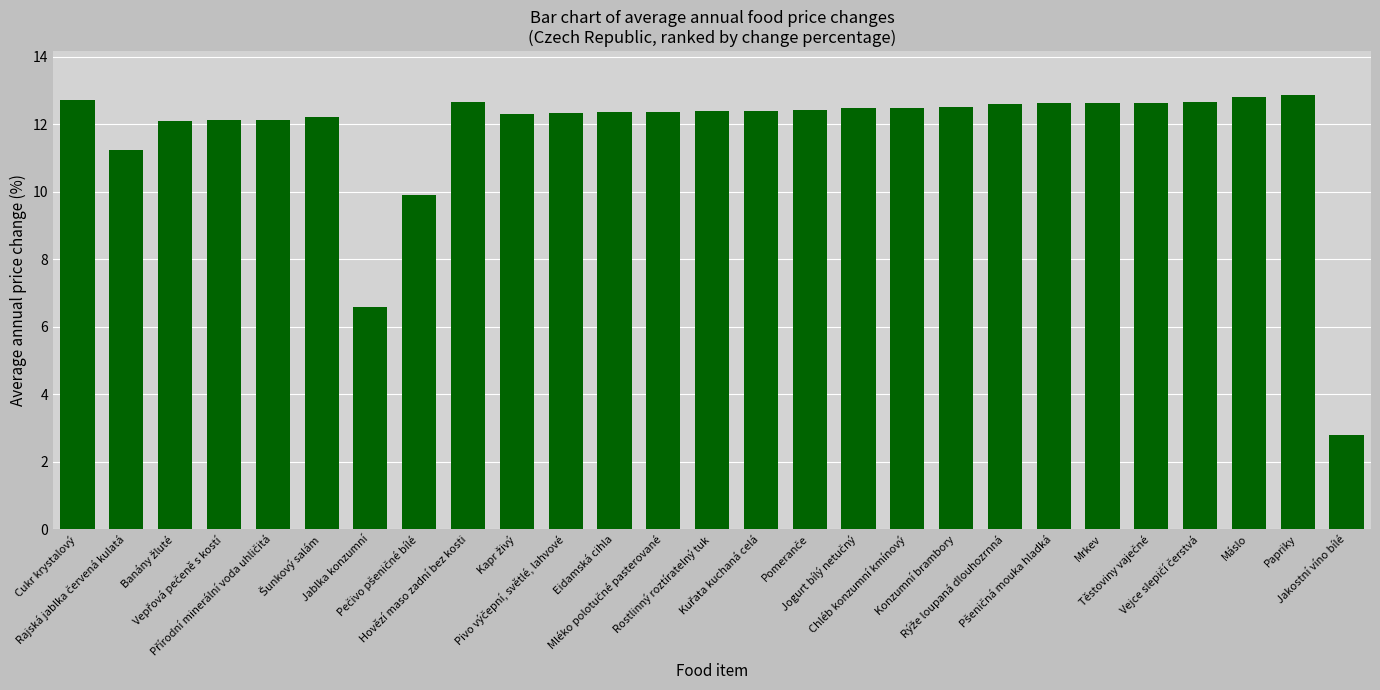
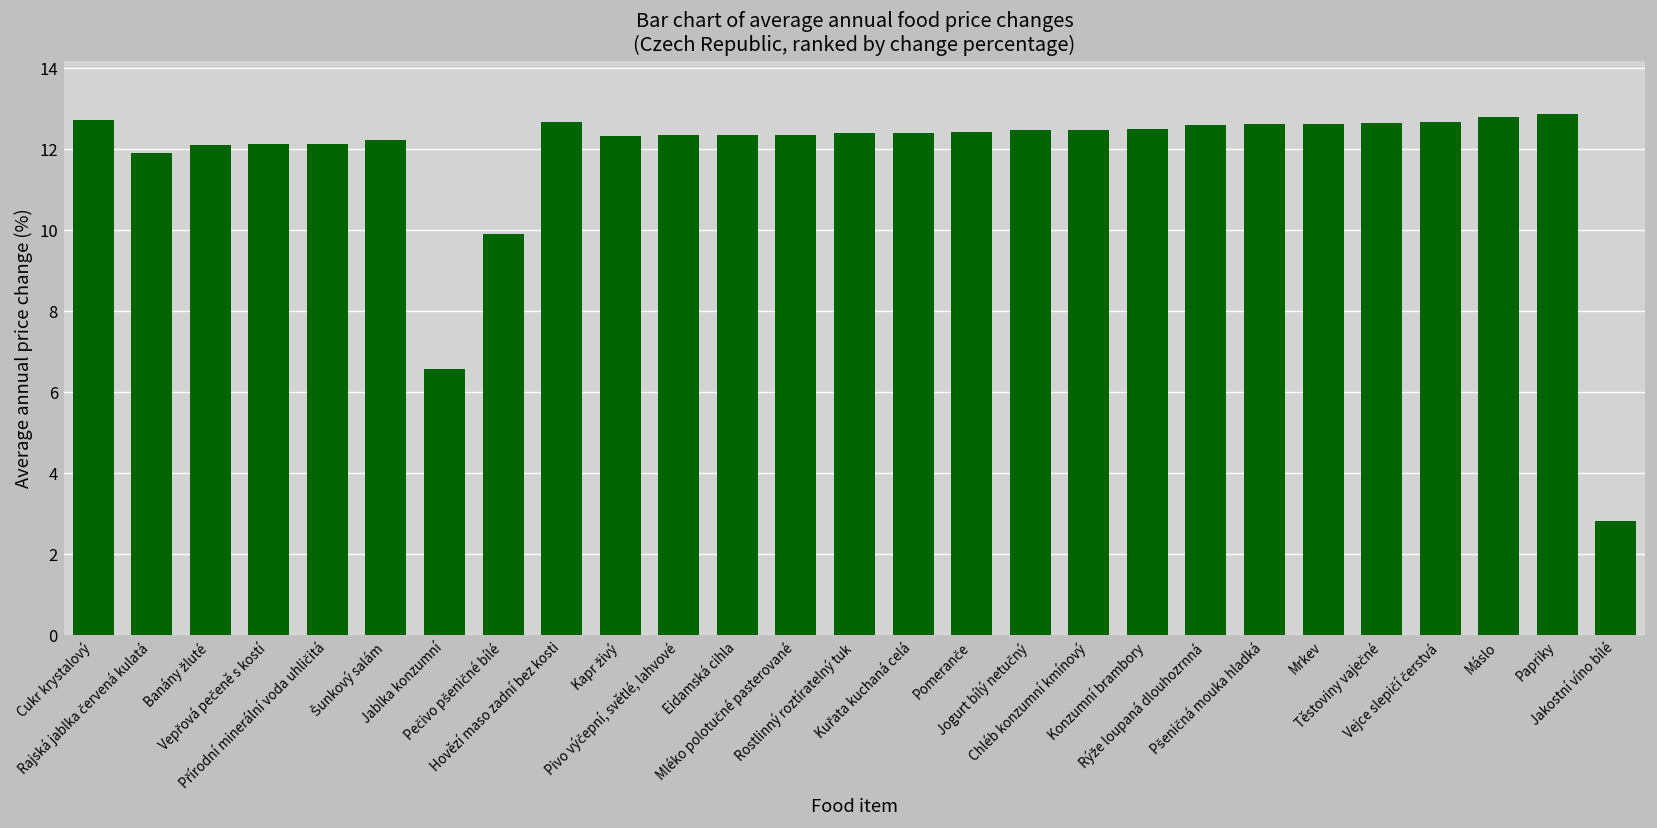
Rajská jablka červená kulatá: 11.2 -> 11.9
